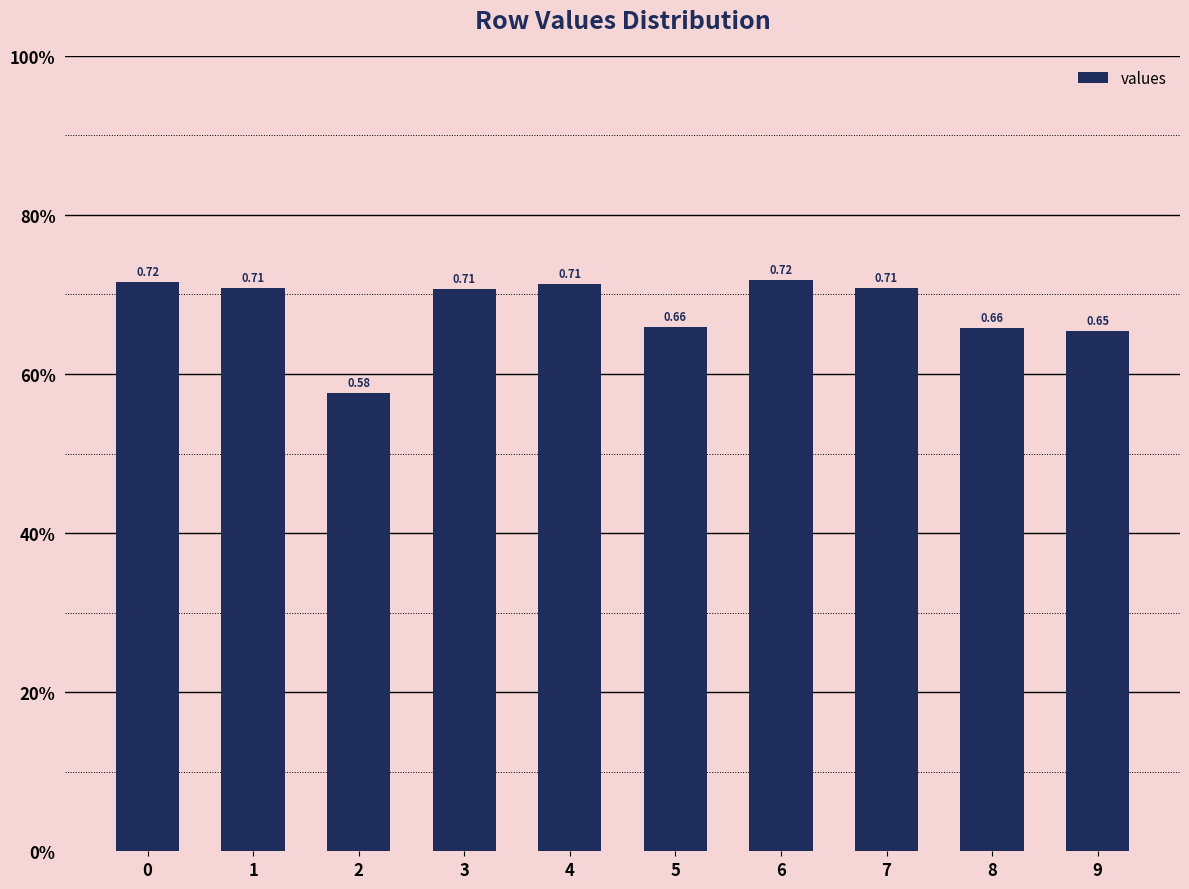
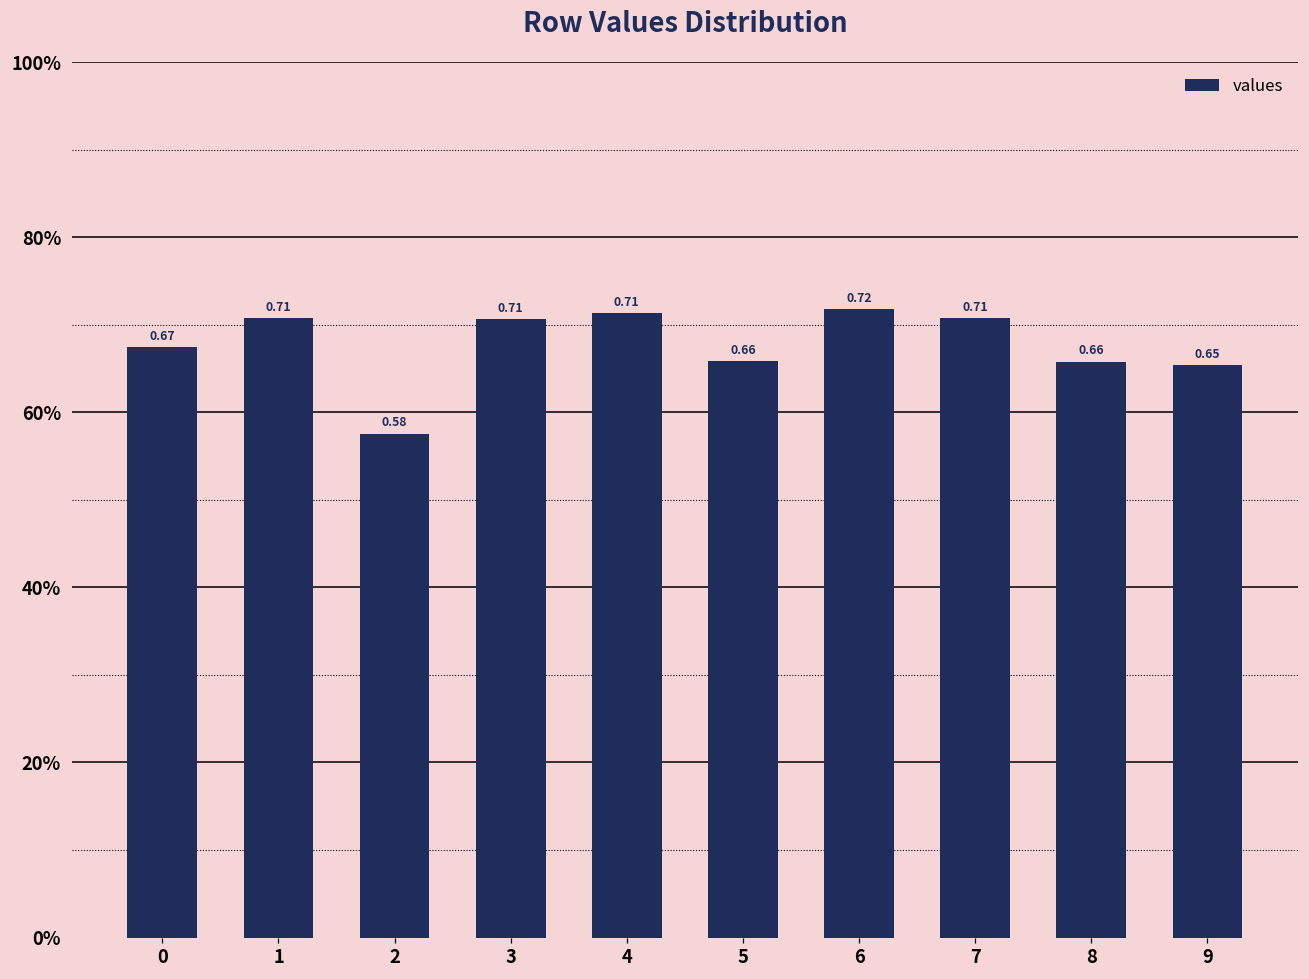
0: 0.72 -> 0.67
